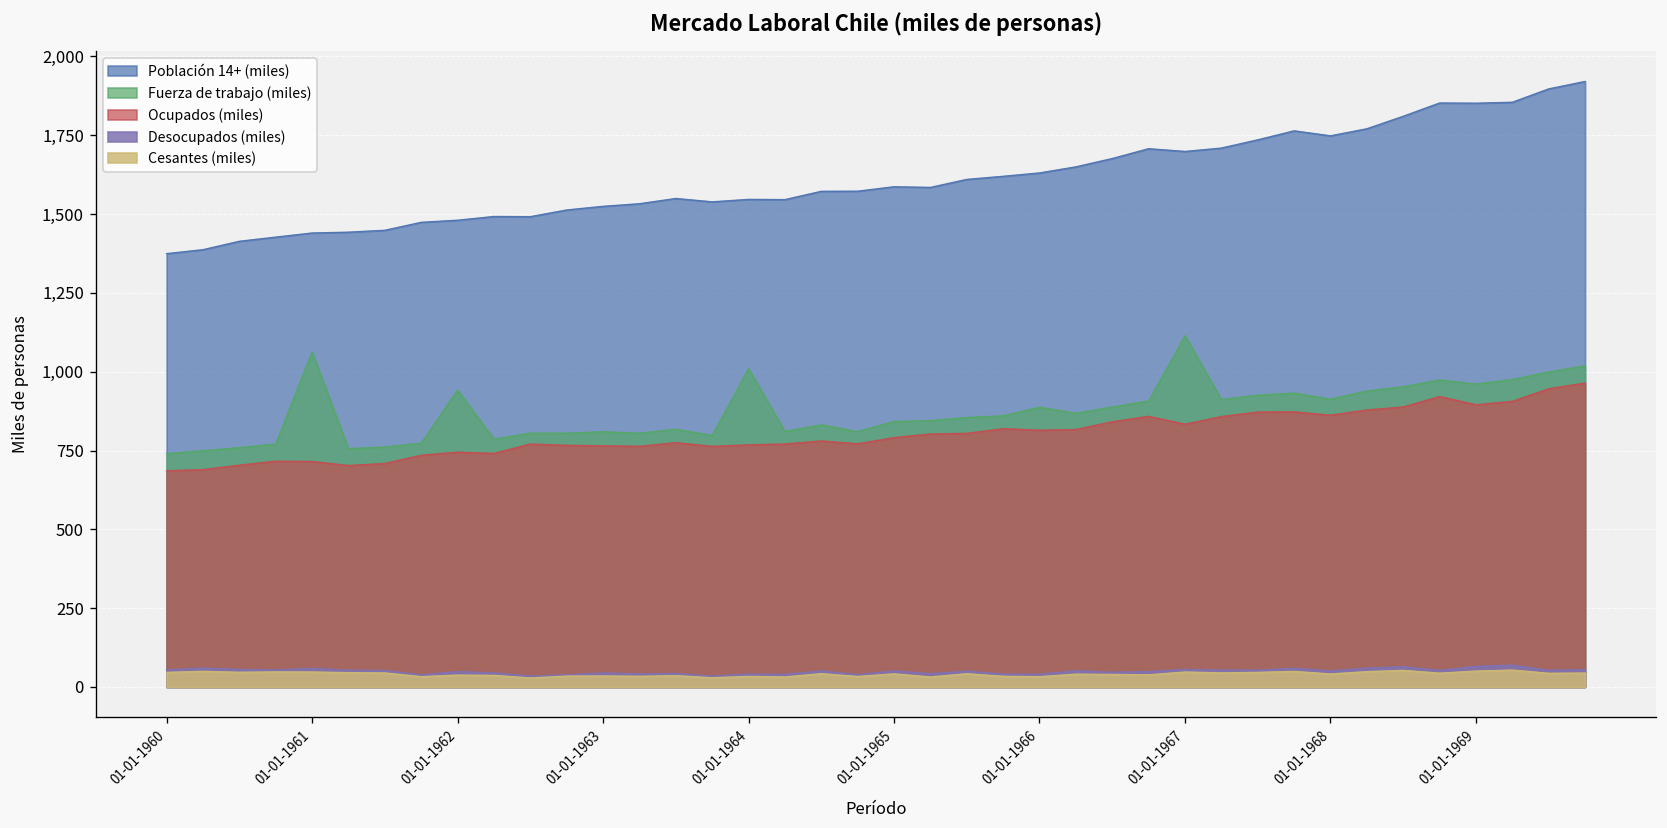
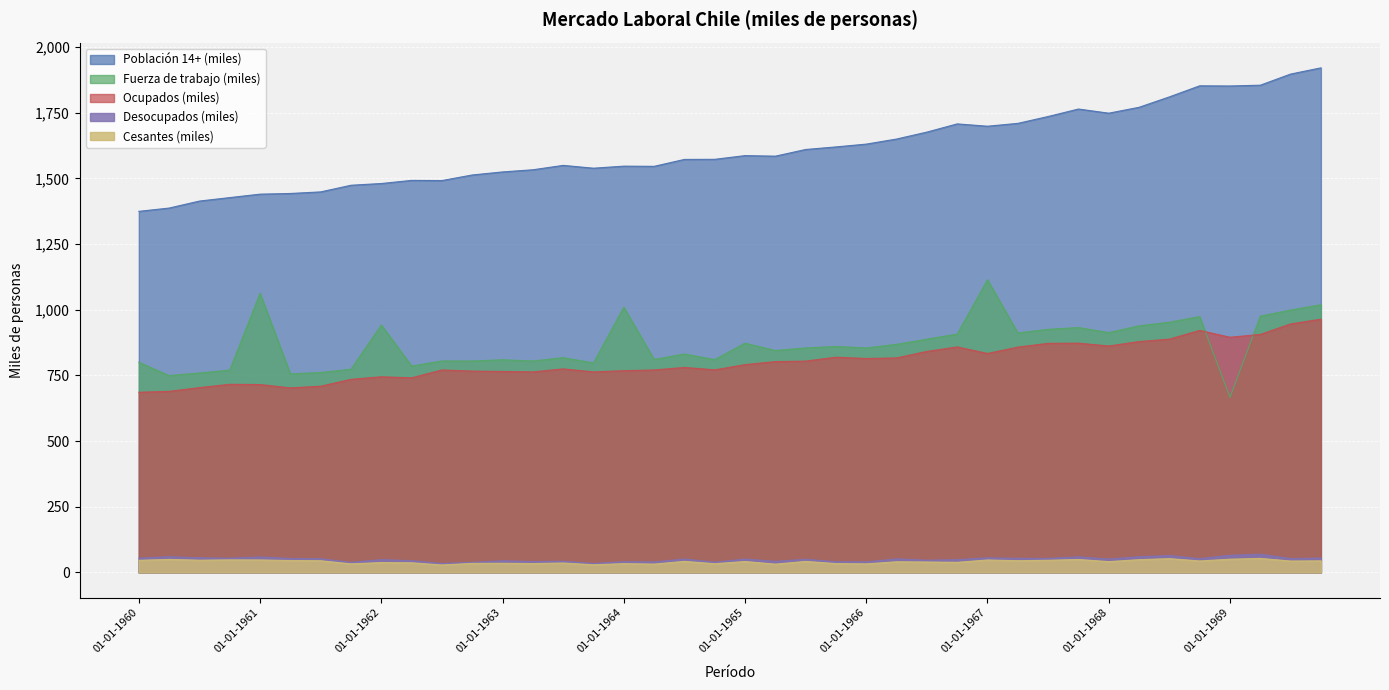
Fuerza de trabajo (miles), 01-01-1960: 740 -> 800
Fuerza de trabajo (miles), 01-01-1965: 840 -> 870
Fuerza de trabajo (miles), 01-01-1966: 890 -> 850
Fuerza de trabajo (miles), 01-01-1969: 960 -> 670
